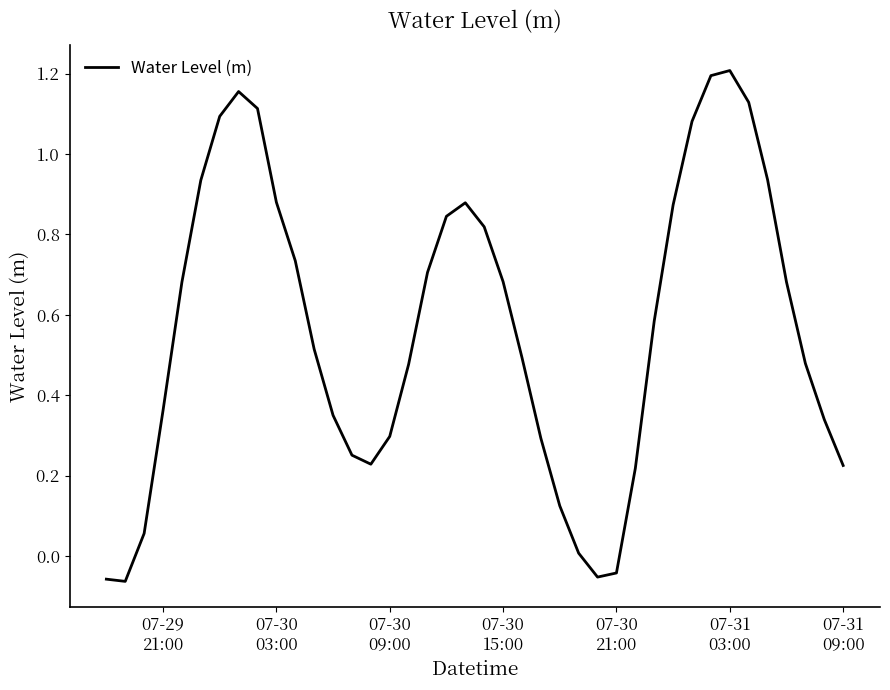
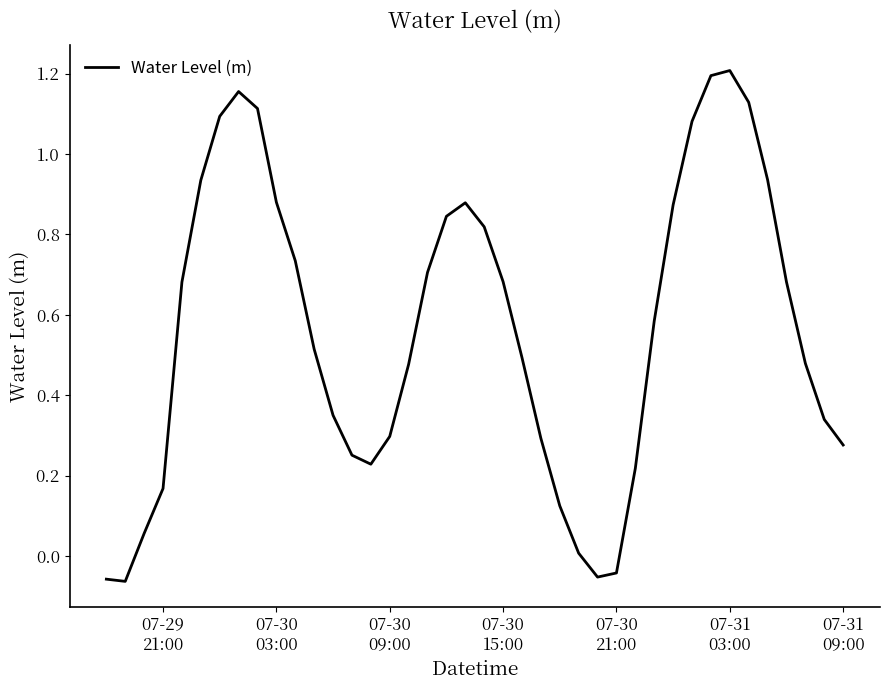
07-29 21:00: 0.36 -> 0.17
07-31 09:00: 0.23 -> 0.28
